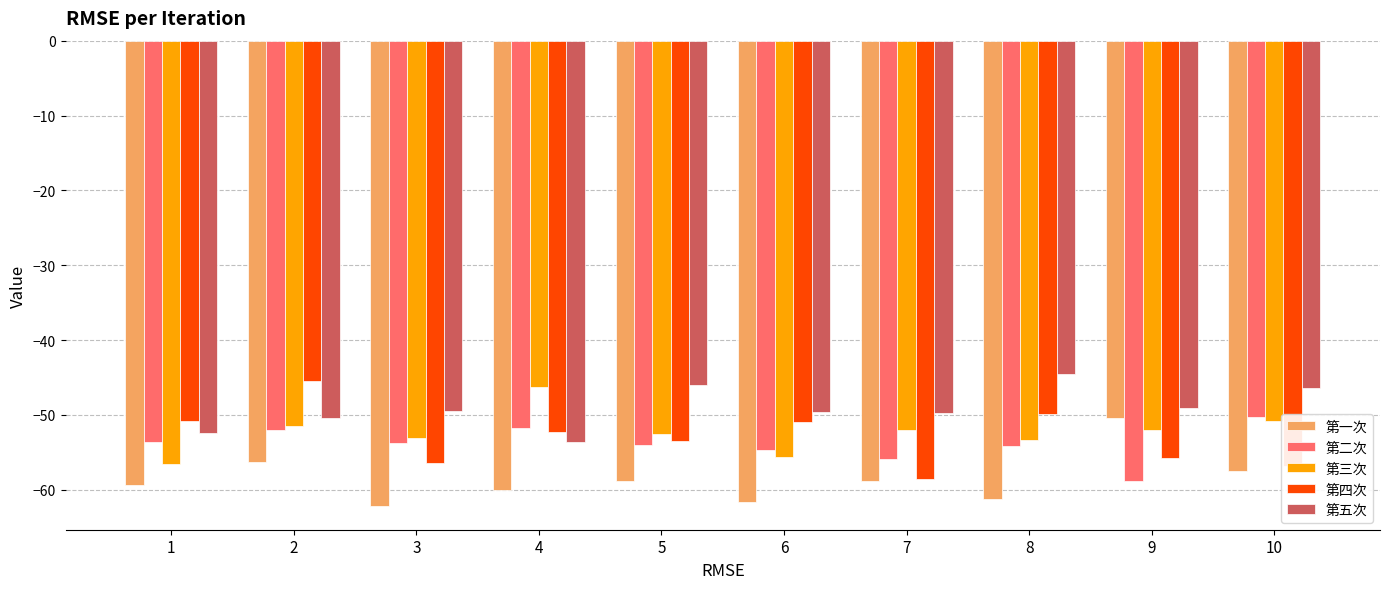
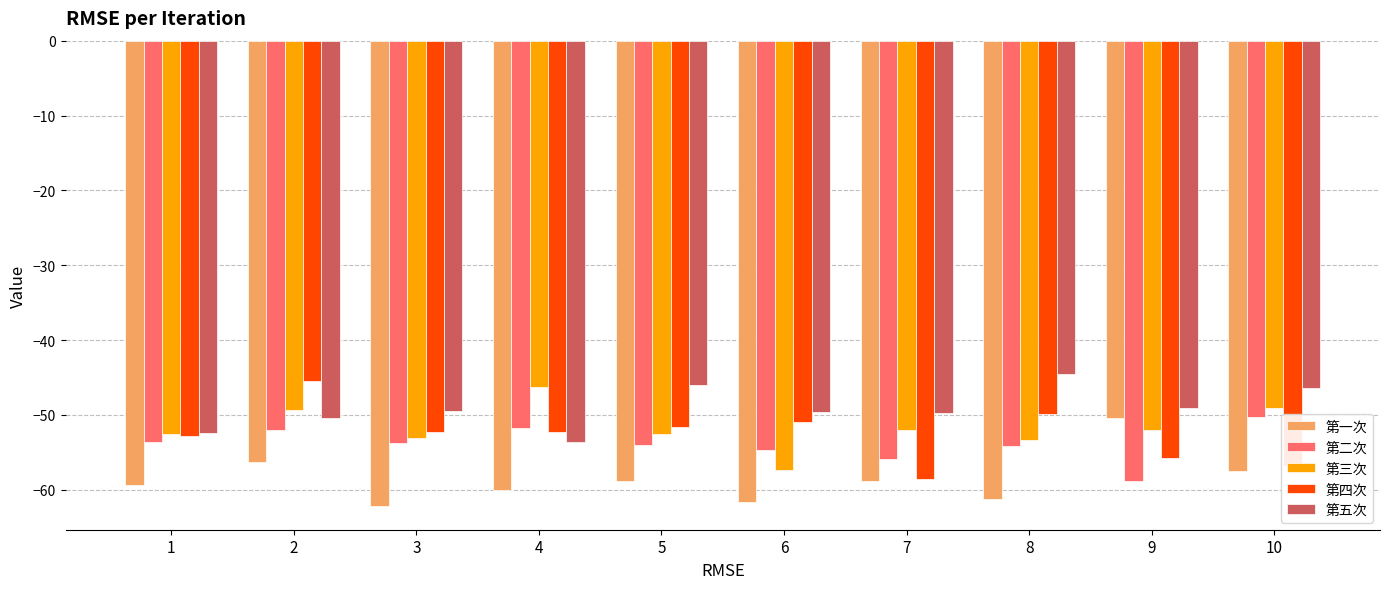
第三次, 1: -57 -> -53
第四次, 1: -51 -> -53
第三次, 2: -51 -> -49
第四次, 3: -56 -> -52
第四次, 5: -53 -> -52
第三次, 6: -56 -> -57
第三次, 10: -51 -> -49
